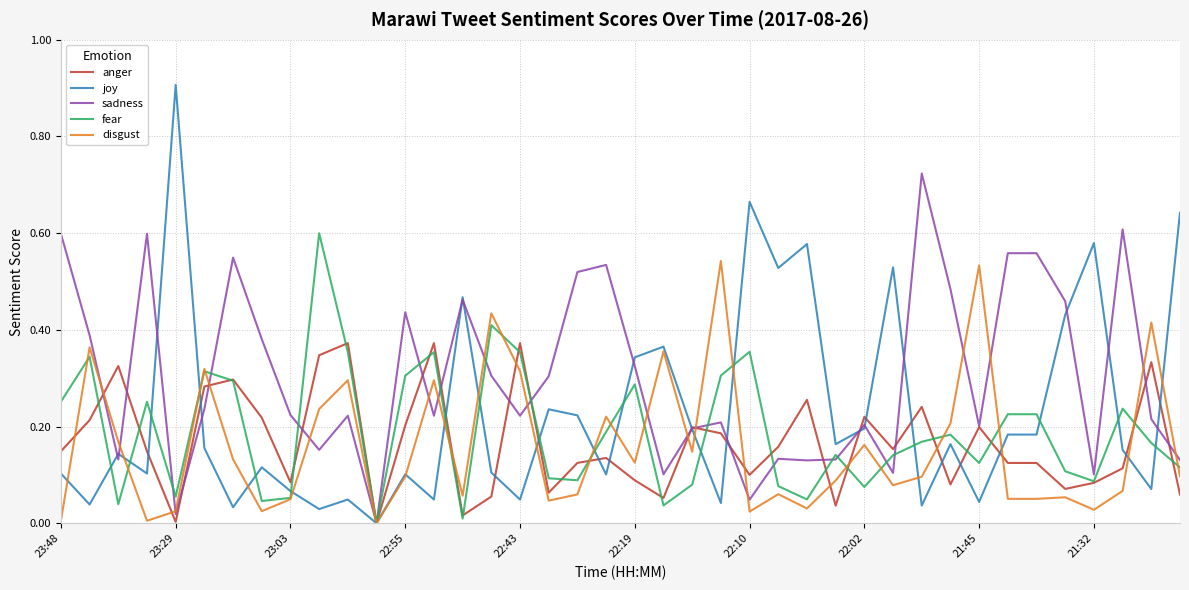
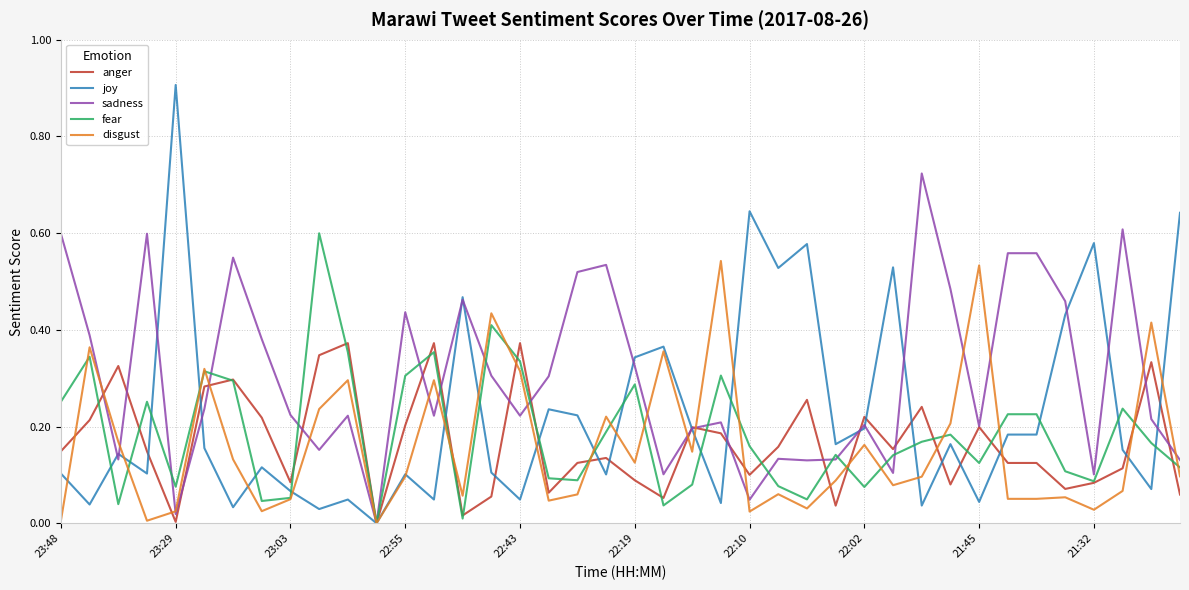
fear, 23:29: 0.06 -> 0.08
fear, 22:43: 0.35 -> 0.33
joy, 22:10: 0.66 -> 0.65
fear, 22:10: 0.35 -> 0.16
